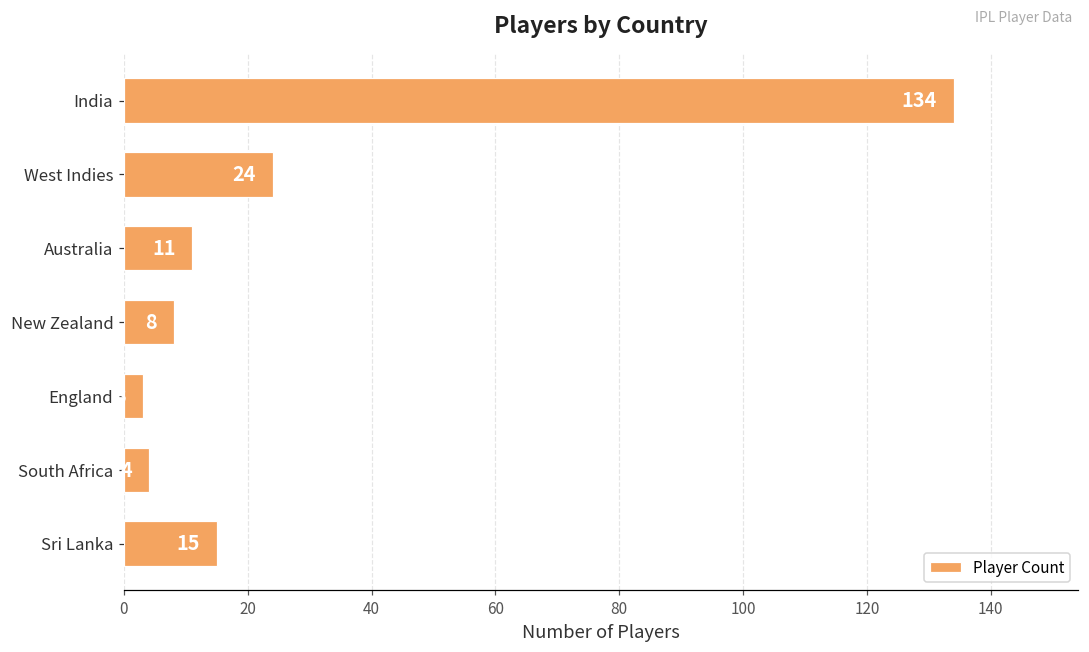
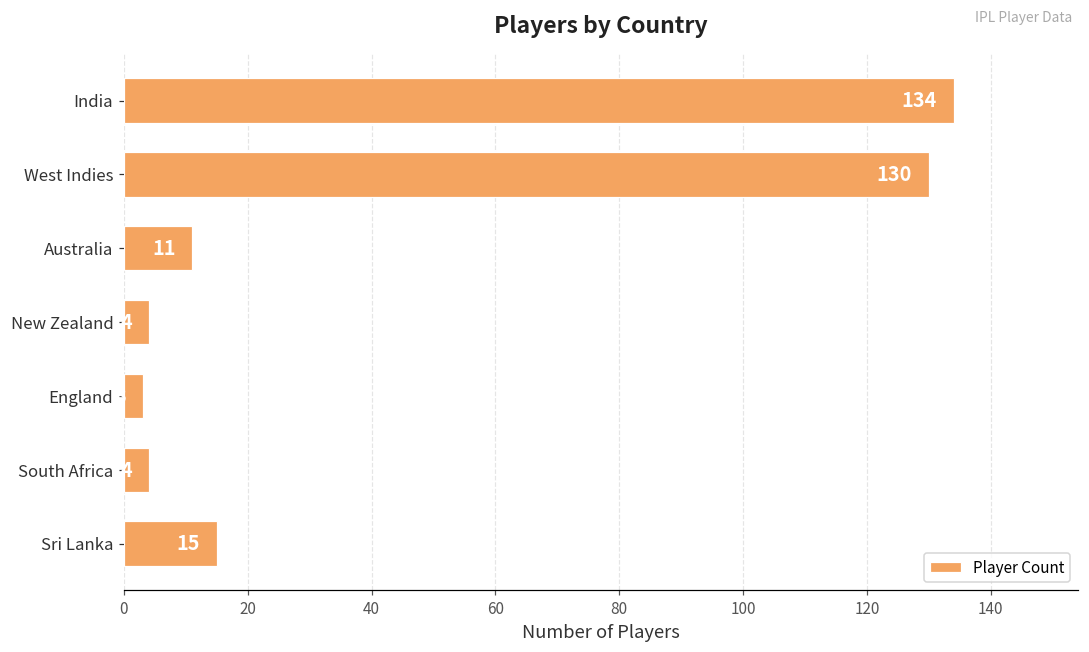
West Indies: 24 -> 130
New Zealand: 8 -> 4
